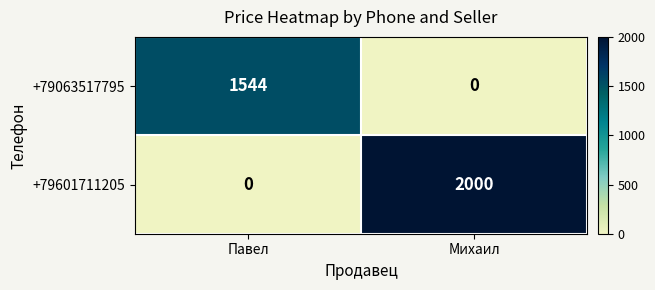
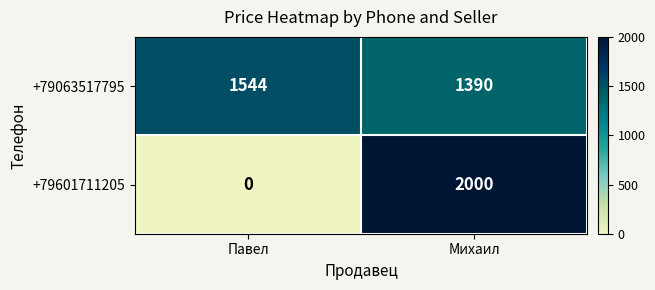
+79063517795, Михаил: 0 -> 1390
